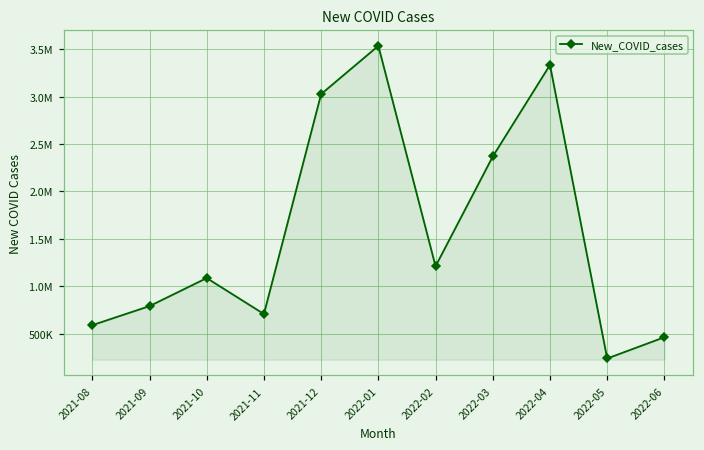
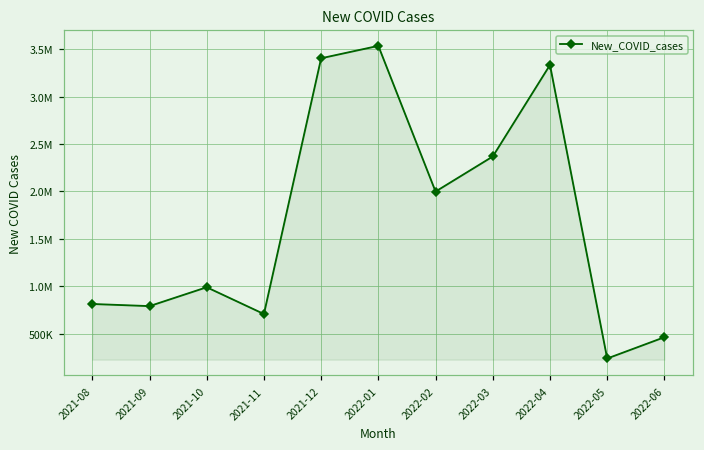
2021-08: 600000 -> 800000
2021-10: 1100000 -> 1000000
2021-12: 3000000 -> 3400000
2022-02: 1200000 -> 2000000
